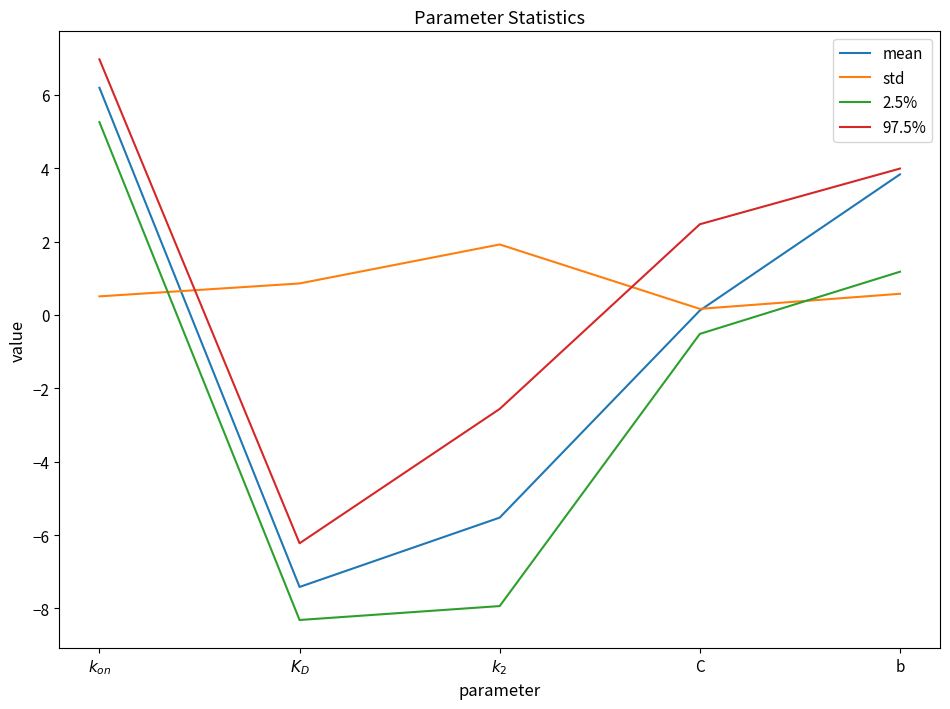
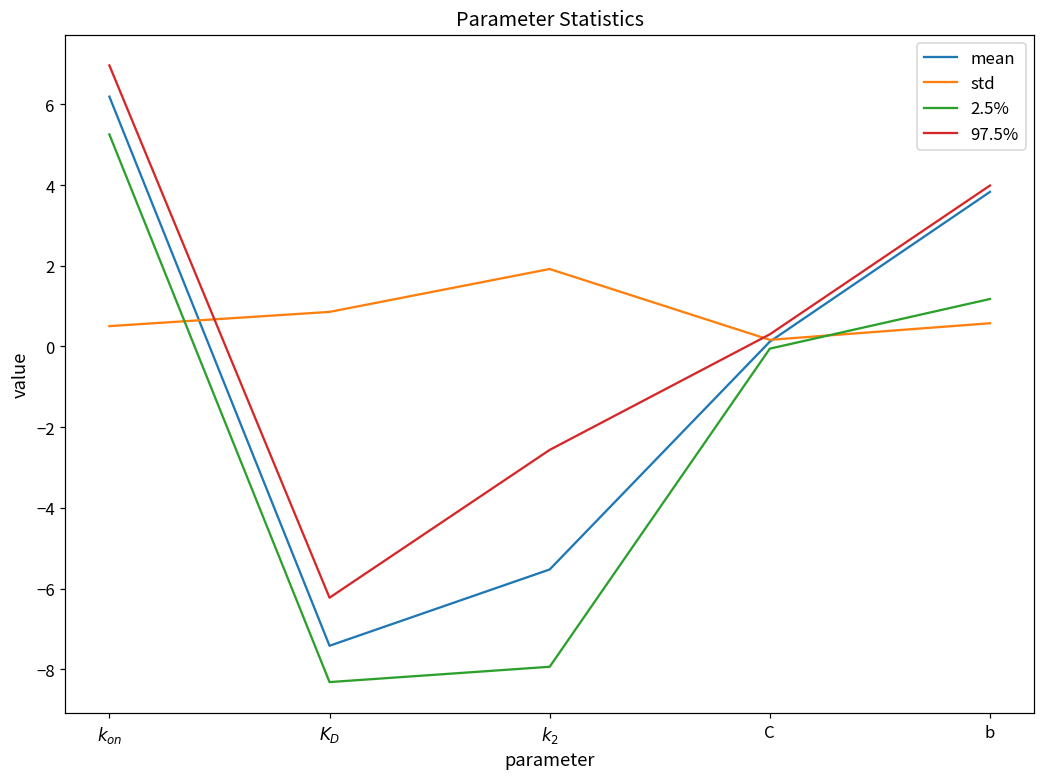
2.5%, C: -0.5 -> -0.1
97.5%, C: 2.5 -> 0.3
